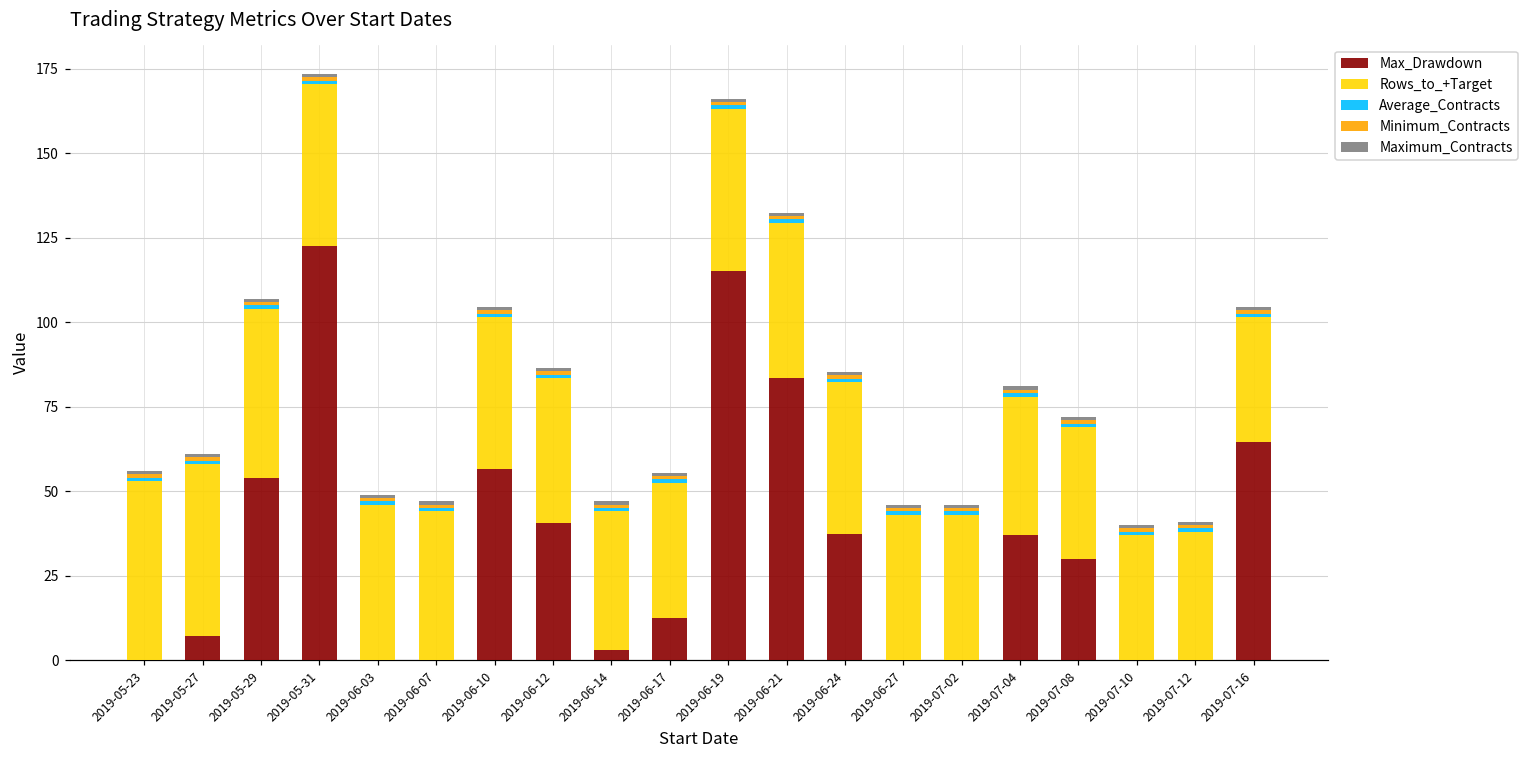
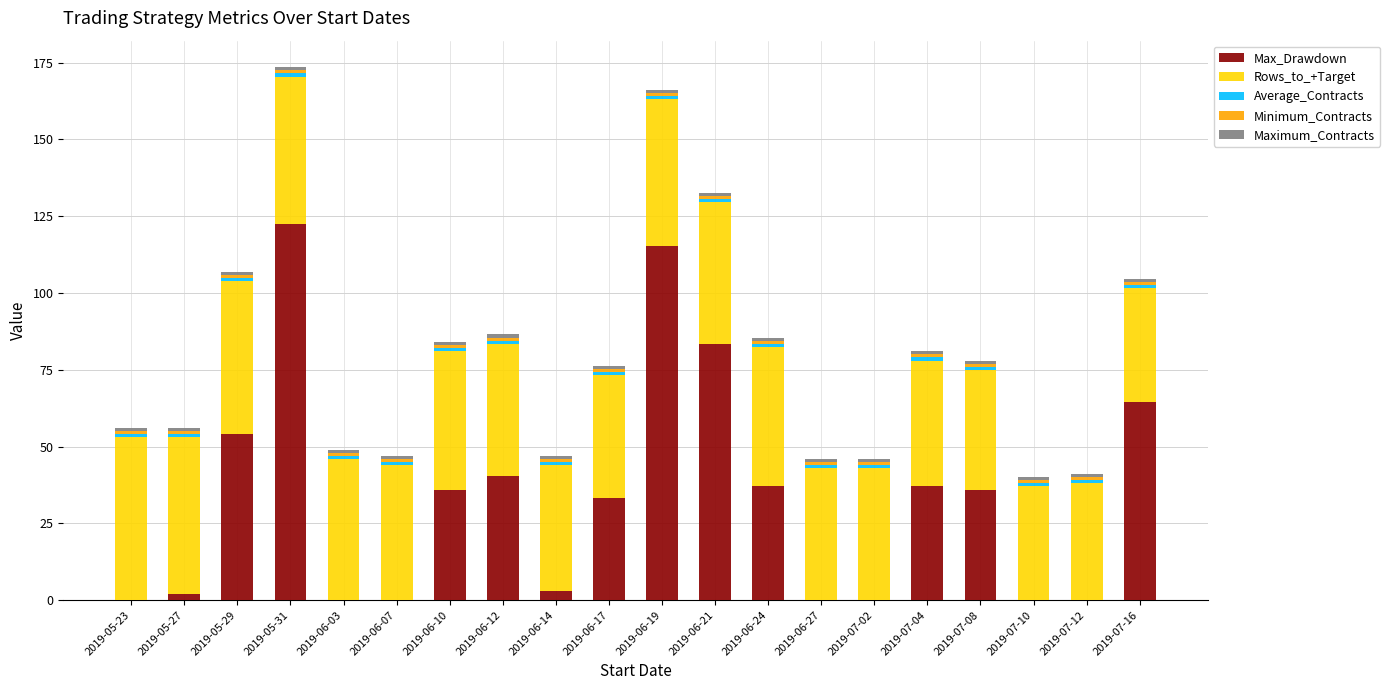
Max_Drawdown, 2019-05-27: 7 -> 2
Max_Drawdown, 2019-06-10: 57 -> 36
Max_Drawdown, 2019-06-17: 13 -> 33
Max_Drawdown, 2019-07-08: 30 -> 36
